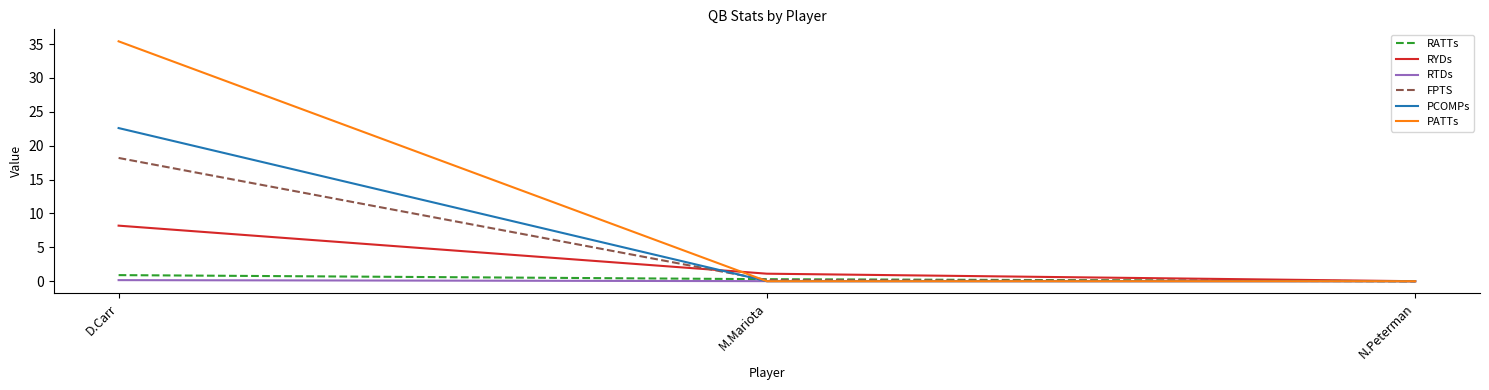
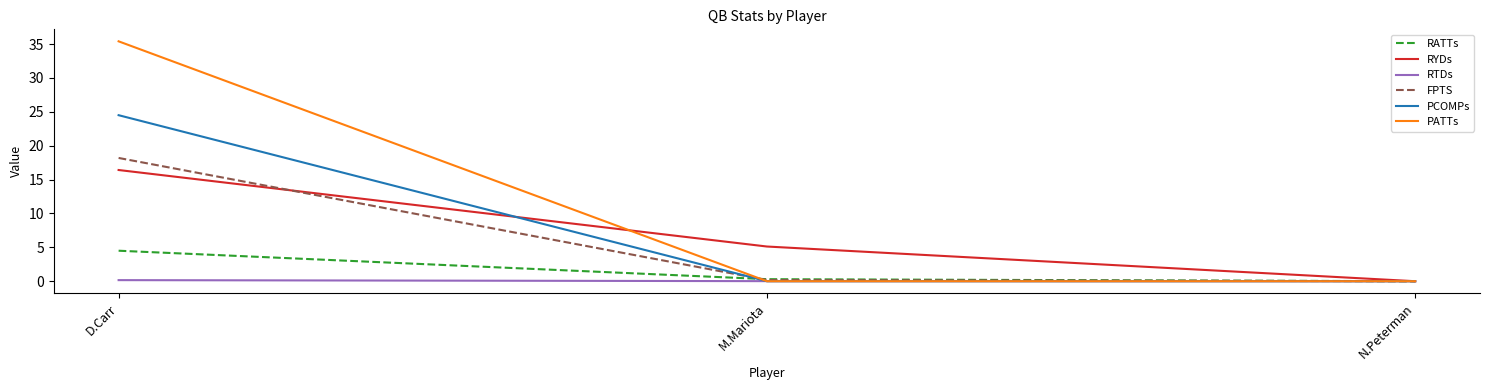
RATTs, D.Carr: 1 -> 5
RYDs, D.Carr: 8 -> 16
PCOMPs, D.Carr: 23 -> 25
RYDs, M.Mariota: 1 -> 5
